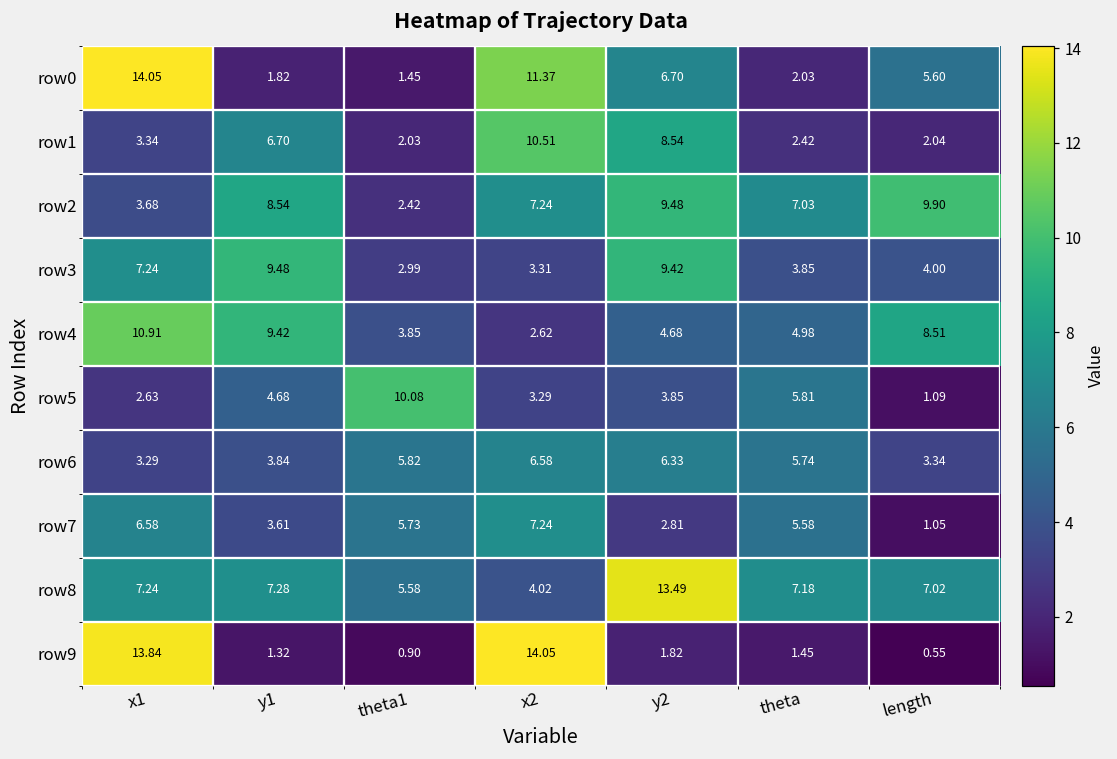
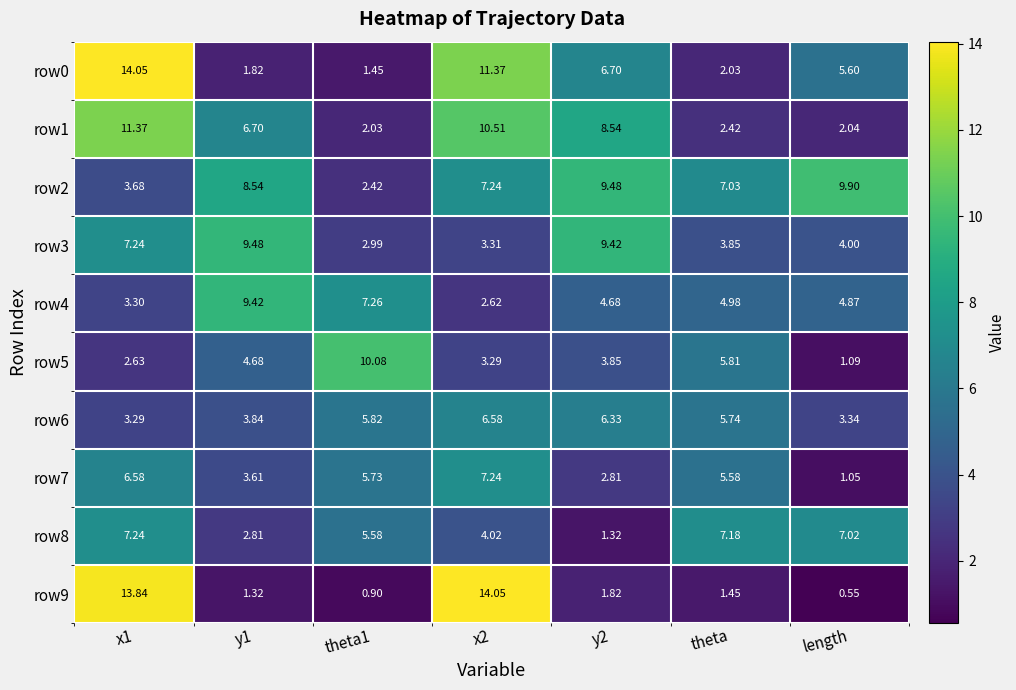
row1, x1: 3.34 -> 11.37
row4, x1: 10.91 -> 3.30
row4, theta1: 3.85 -> 7.26
row4, length: 8.51 -> 4.87
row8, y1: 7.28 -> 2.81
row8, y2: 13.49 -> 1.32
